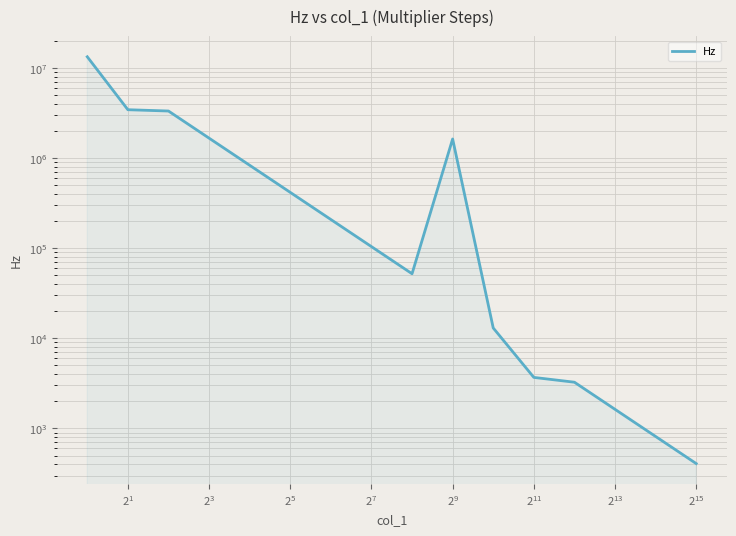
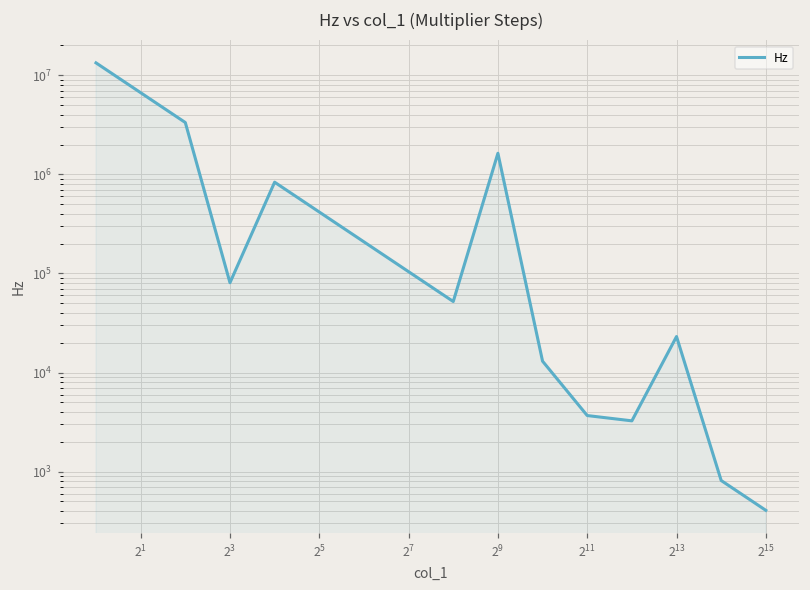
2^1: 3400000 -> 7000000
2^3: 1700000 -> 80000
2^13: 1600 -> 23000
